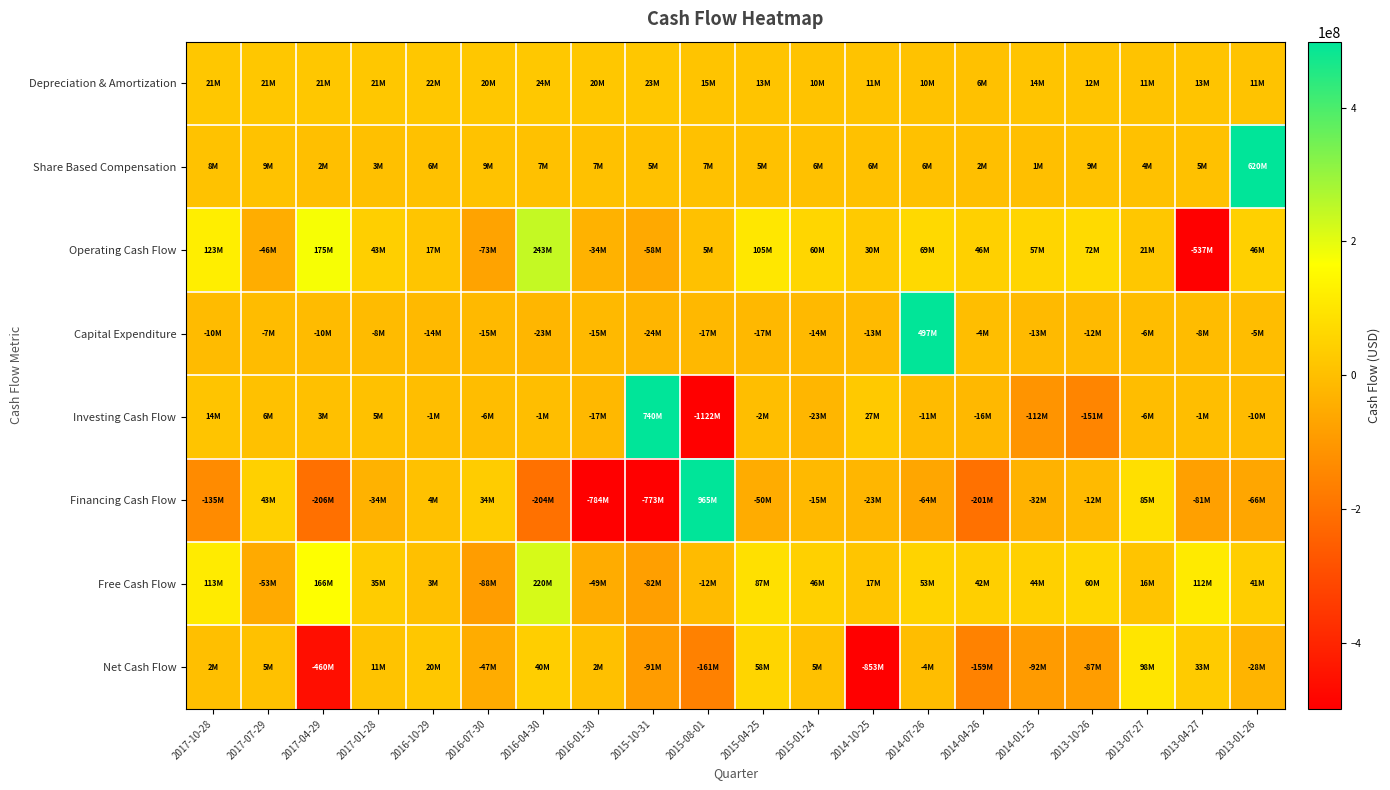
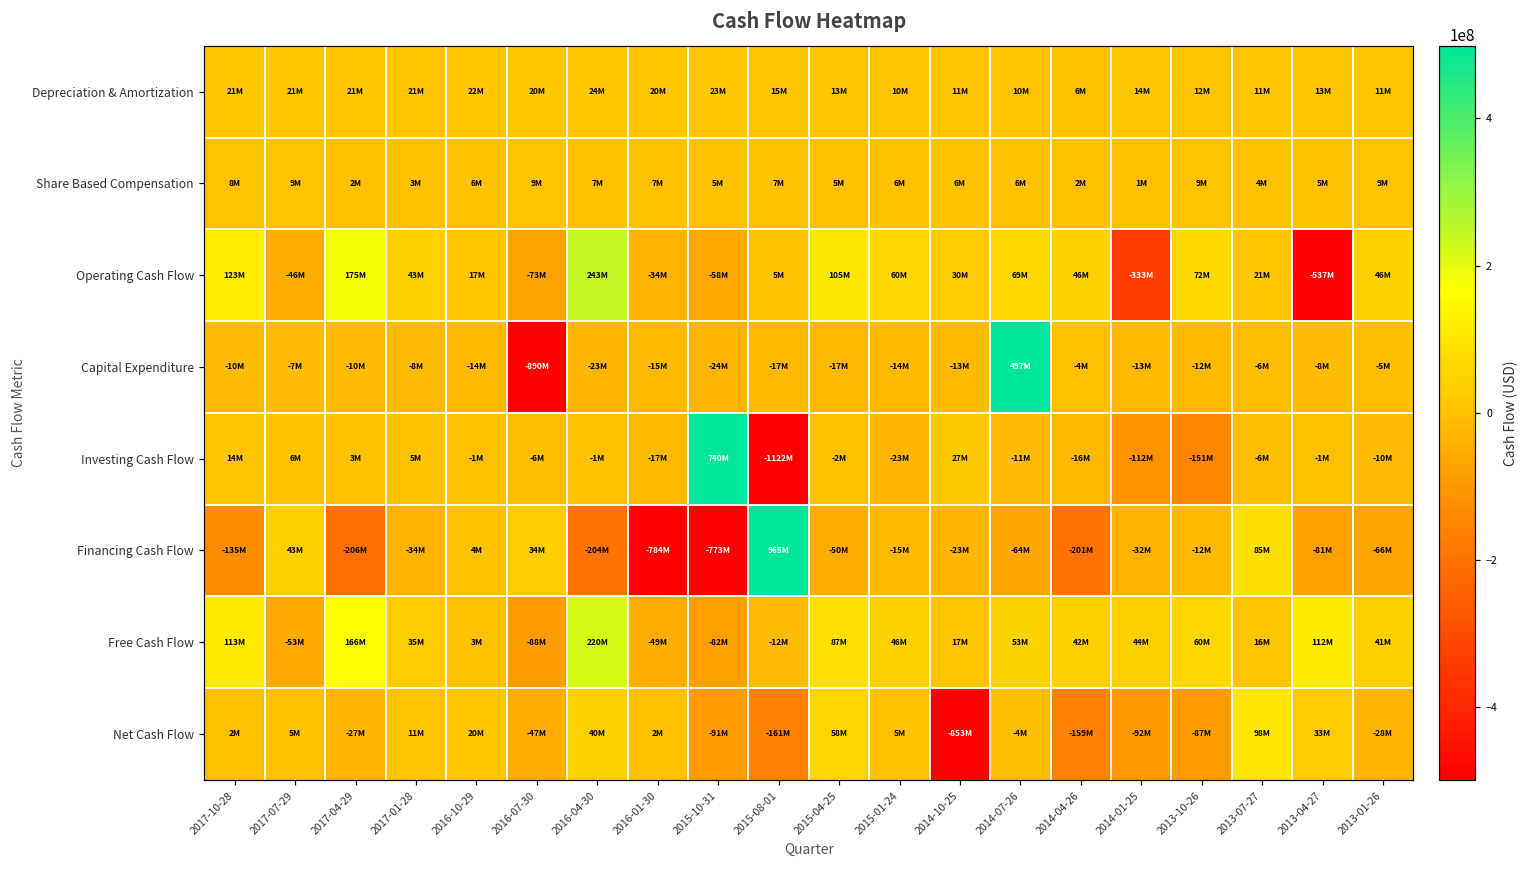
Share Based Compensation, 2013-01-26: 620M -> 9M
Operating Cash Flow, 2014-01-25: 57M -> -333M
Capital Expenditure, 2016-07-30: -15M -> -890M
Net Cash Flow, 2017-04-29: -460M -> -27M
